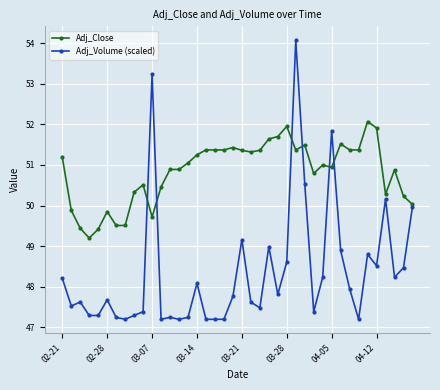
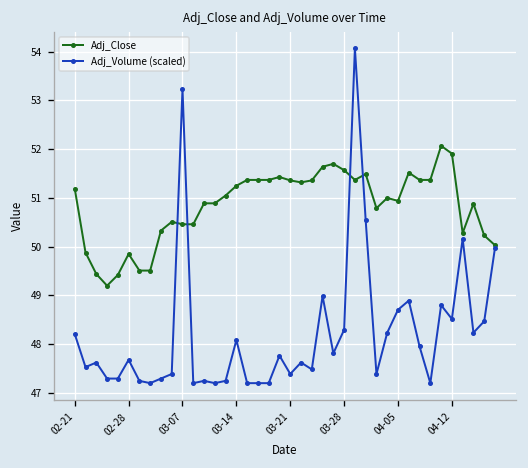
Adj_Close, 03-07: 49.7 -> 50.5
Adj_Volume (scaled), 03-21: 49.2 -> 47.4
Adj_Close, 03-28: 52.0 -> 51.6
Adj_Volume (scaled), 03-28: 48.6 -> 48.3
Adj_Volume (scaled), 04-05: 51.8 -> 48.7
